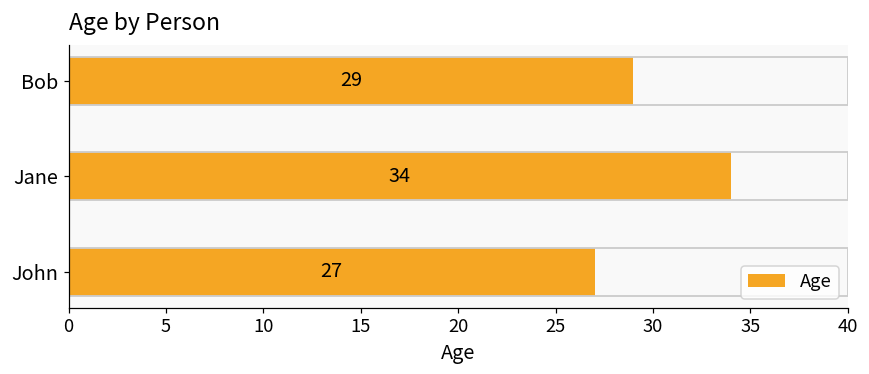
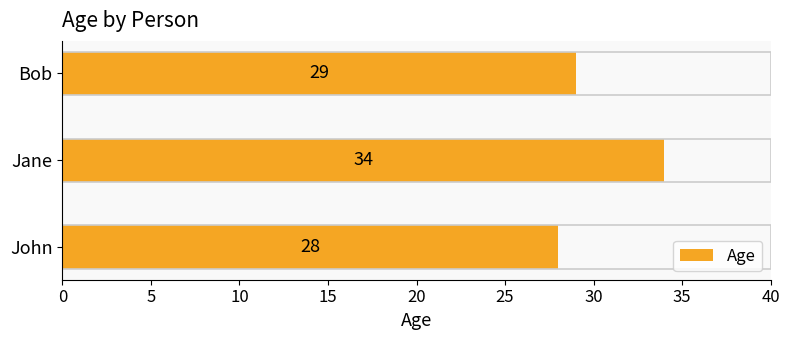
John: 27 -> 28
